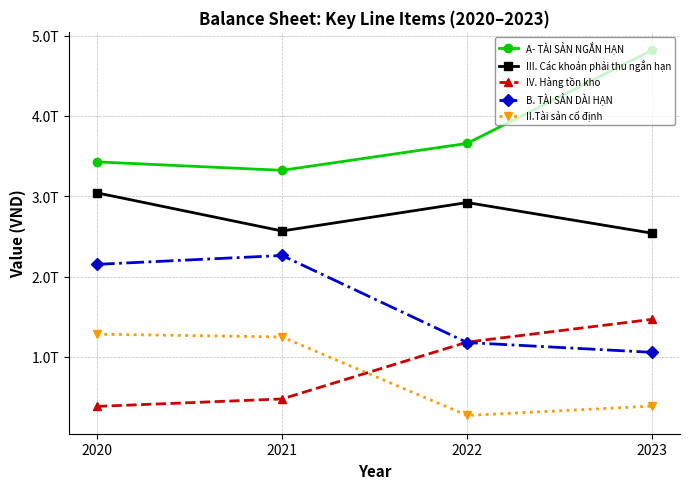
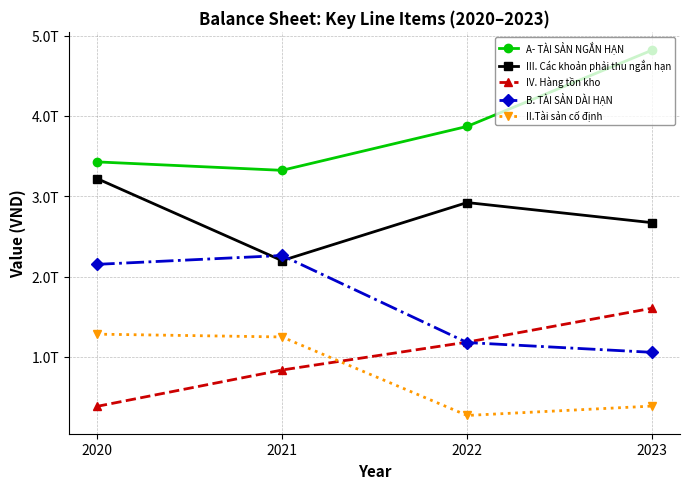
III. Các khoản phải thu ngắn hạn, 2020: 3.0T -> 3.2T
III. Các khoản phải thu ngắn hạn, 2021: 2.6T -> 2.2T
IV. Hàng tồn kho, 2021: 0.5T -> 0.8T
A- TÀI SẢN NGẮN HẠN, 2022: 3.7T -> 3.9T
III. Các khoản phải thu ngắn hạn, 2023: 2.5T -> 2.7T
IV. Hàng tồn kho, 2023: 1.5T -> 1.6T
